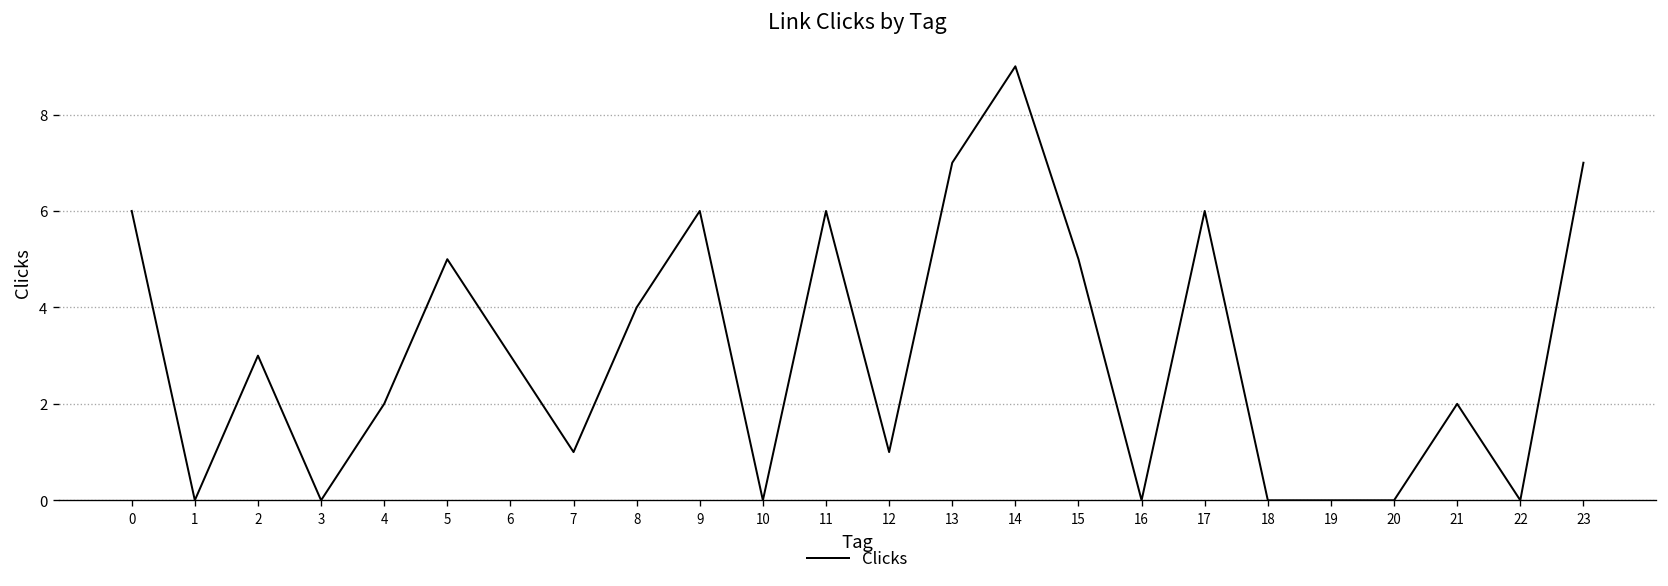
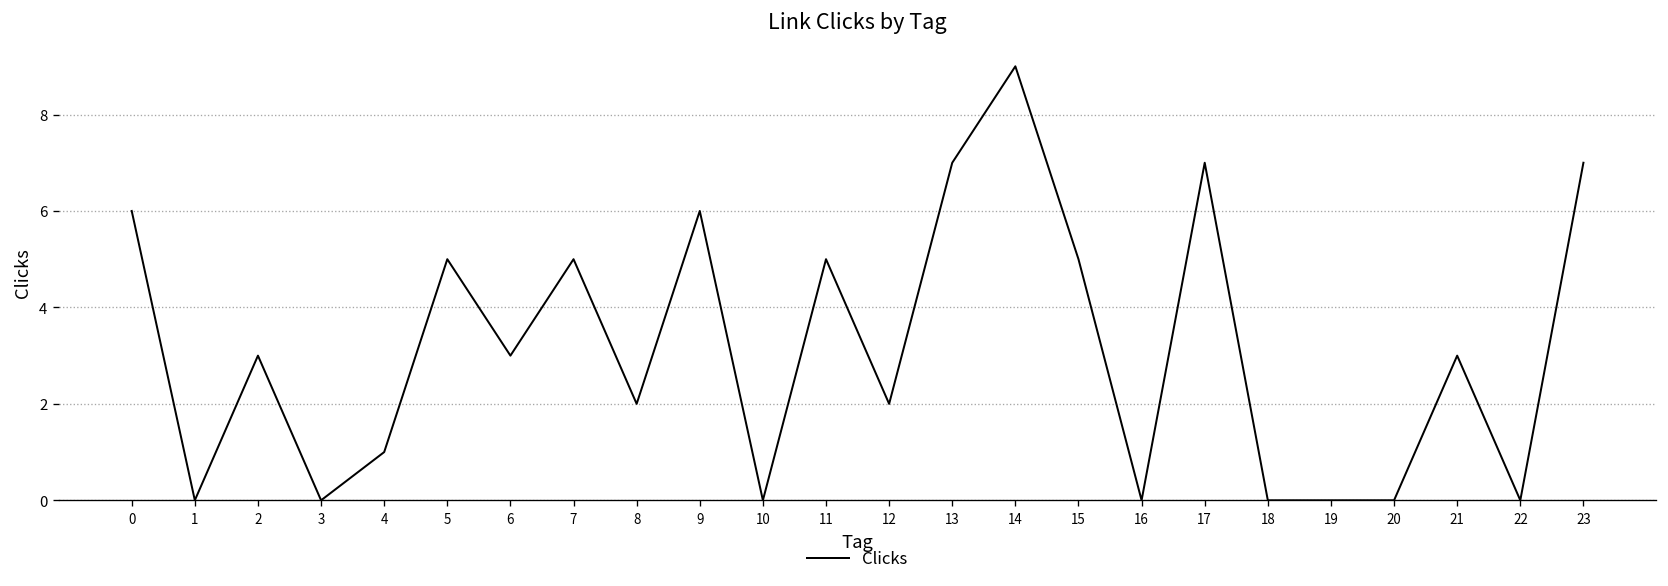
4: 2 -> 1
7: 1 -> 5
8: 4 -> 2
11: 6 -> 5
12: 1 -> 2
17: 6 -> 7
21: 2 -> 3
